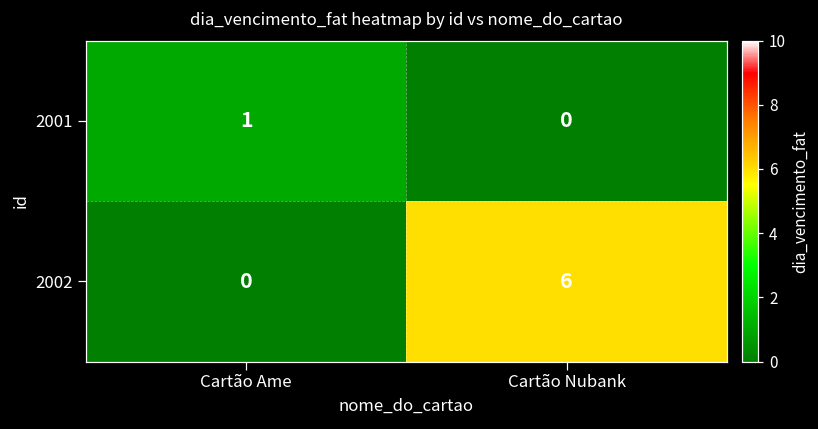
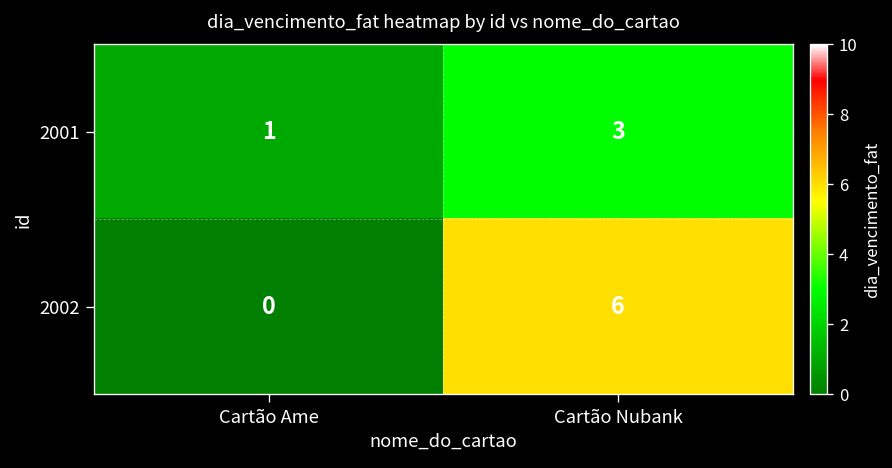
2001, Cartão Nubank: 0 -> 3
